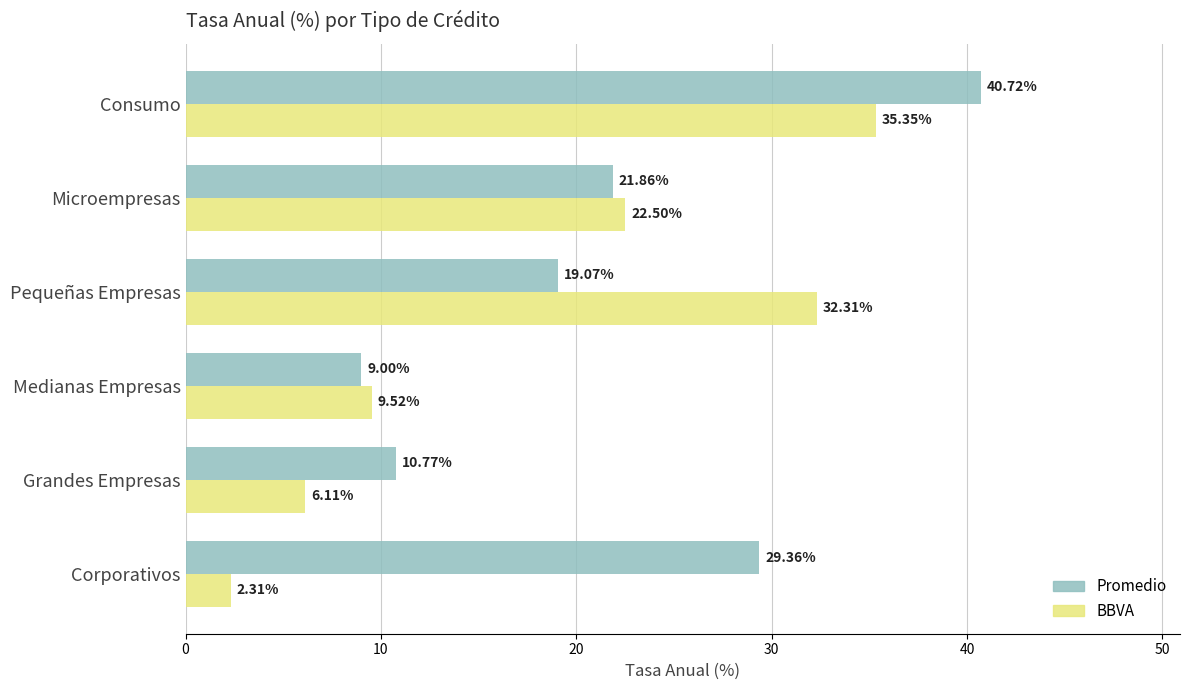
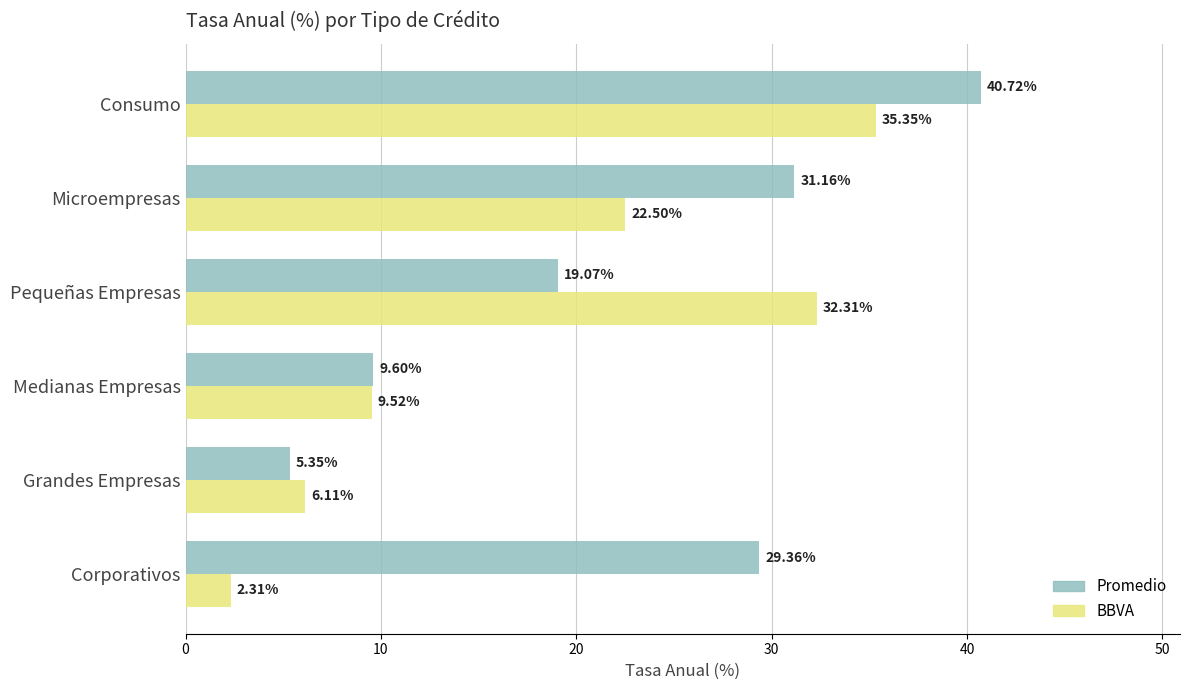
Promedio, Microempresas: 21.86% -> 31.16%
Promedio, Medianas Empresas: 9.00% -> 9.60%
Promedio, Grandes Empresas: 10.77% -> 5.35%
